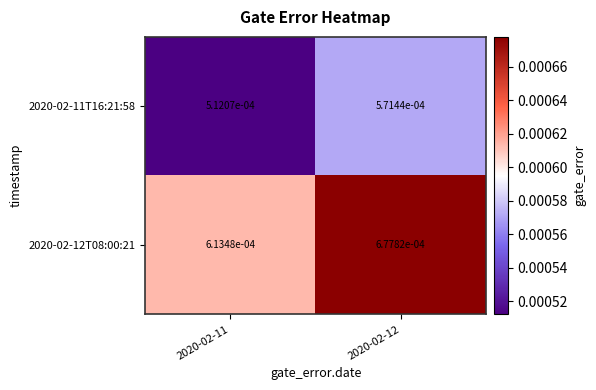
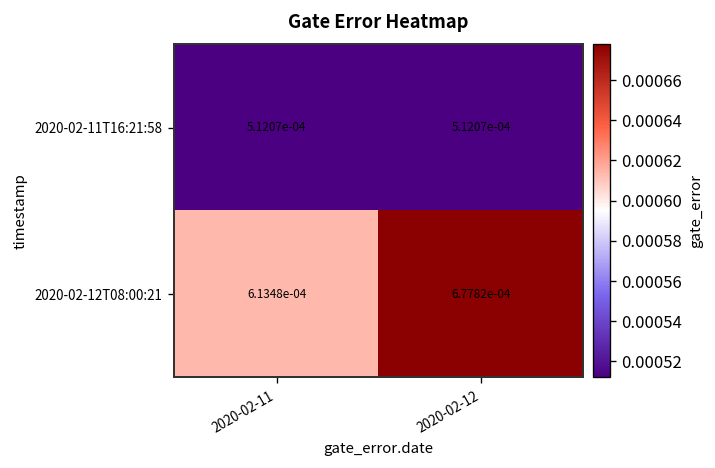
2020-02-11T16:21:58, 2020-02-12: 5.7144e-04 -> 5.1207e-04
